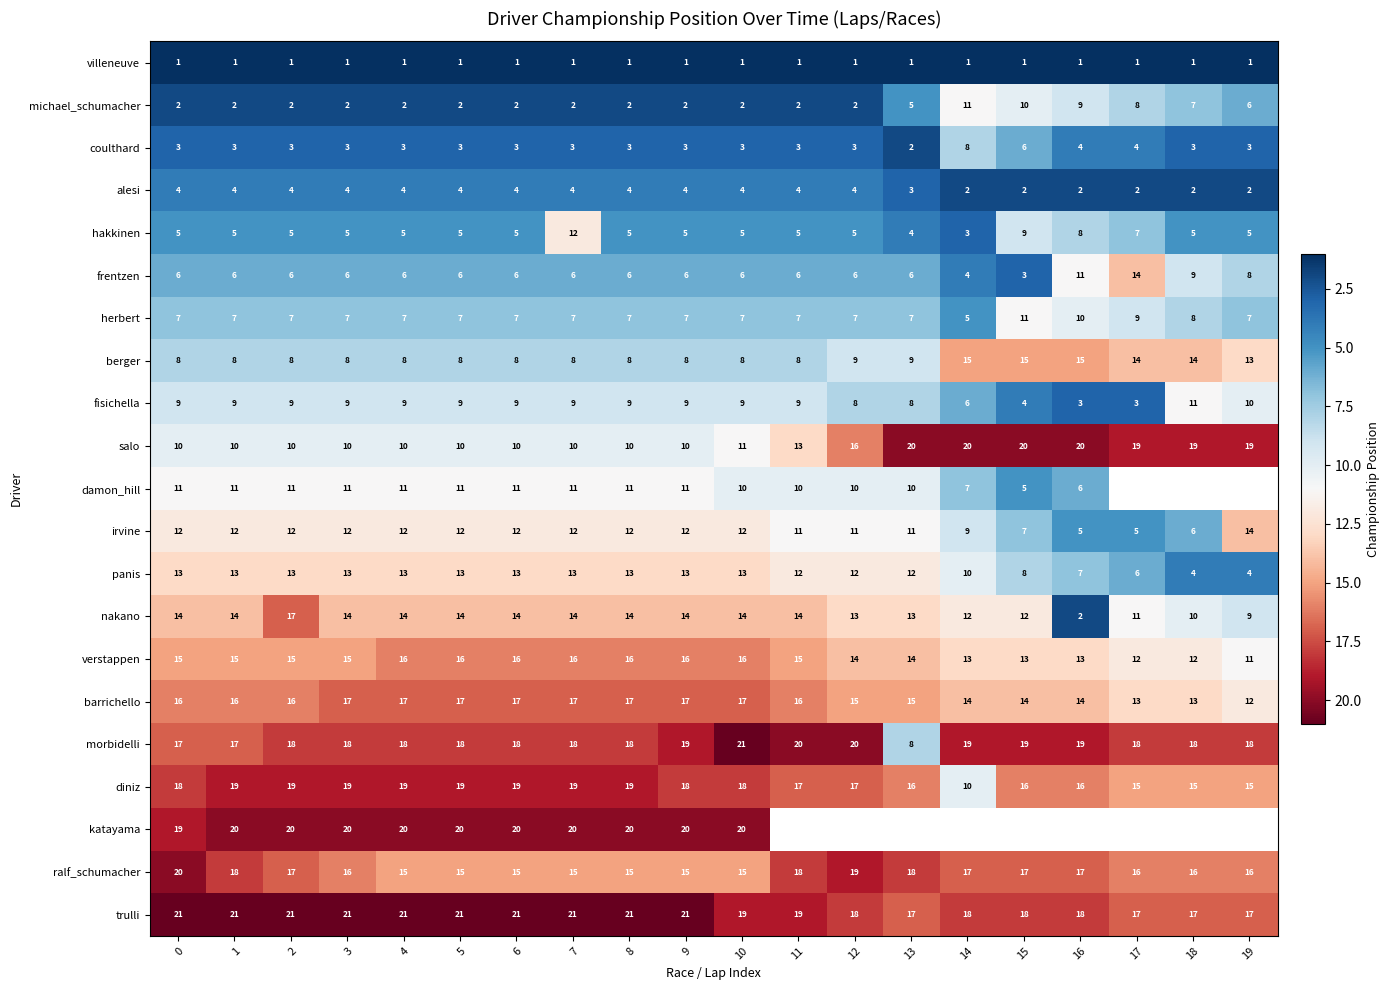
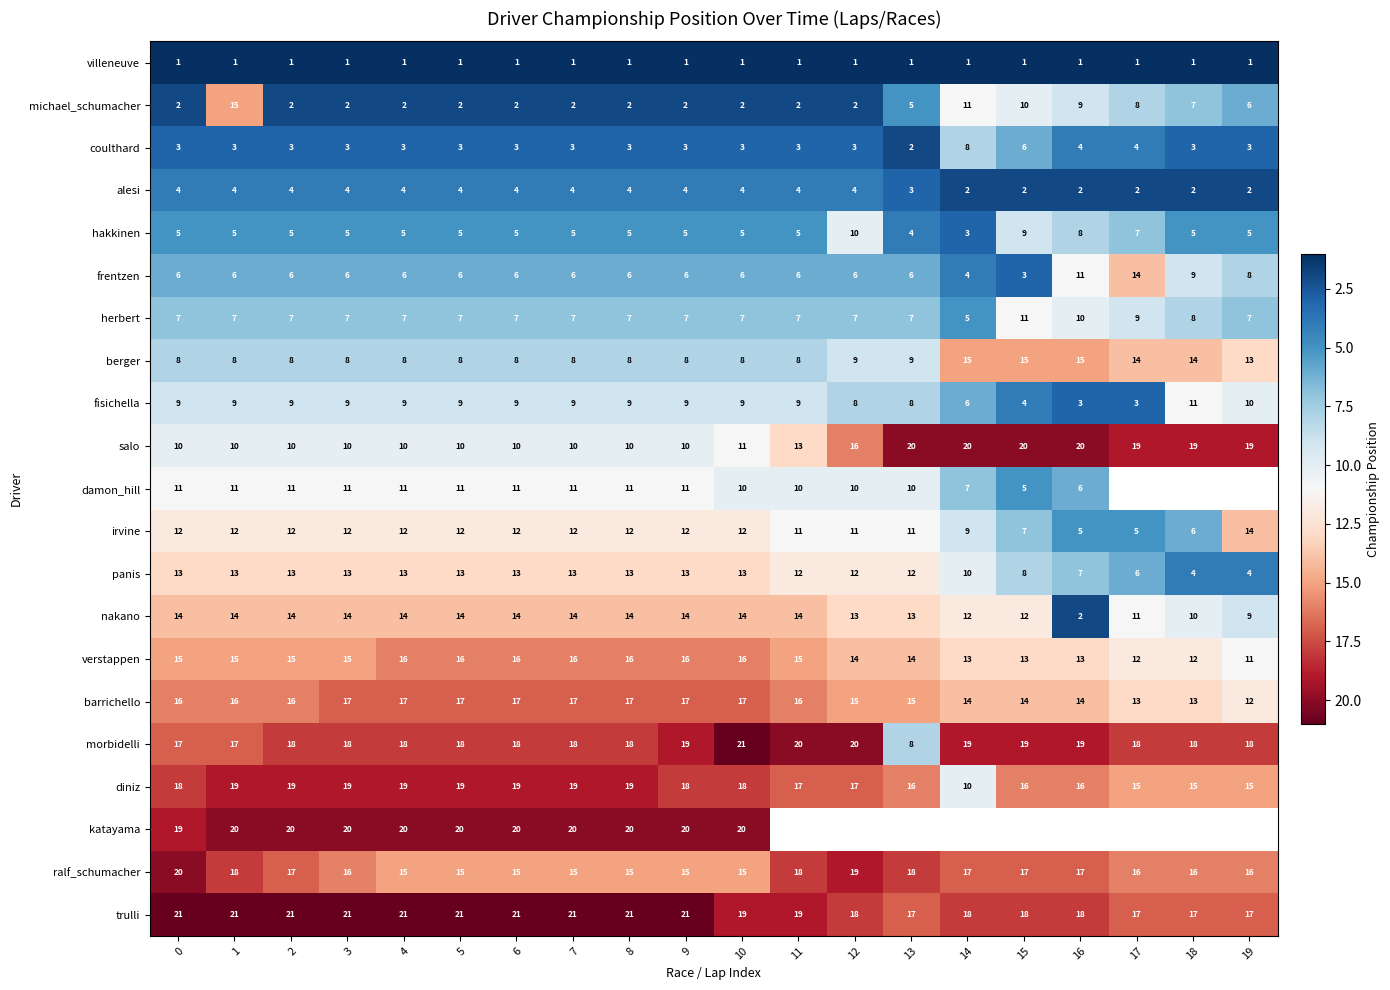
michael_schumacher, 1: 2 -> 15
hakkinen, 7: 12 -> 5
hakkinen, 12: 5 -> 10
nakano, 2: 17 -> 14
